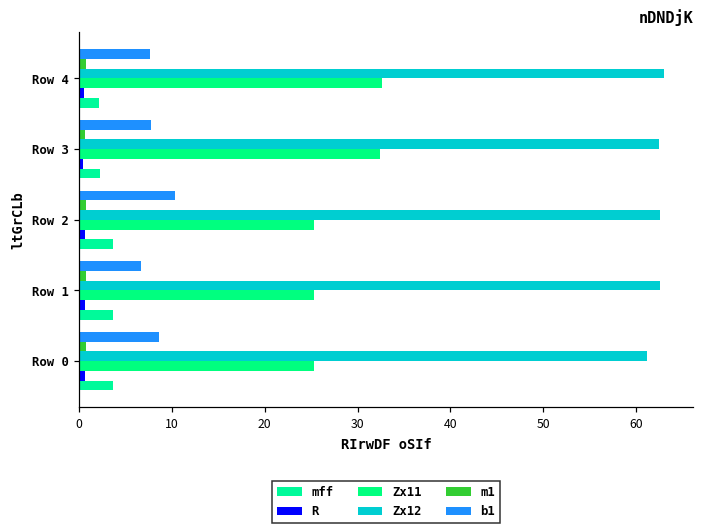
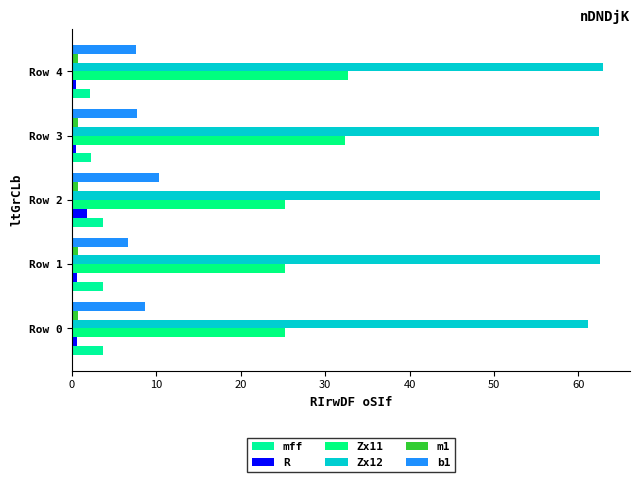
R, Row 2: 1 -> 2
